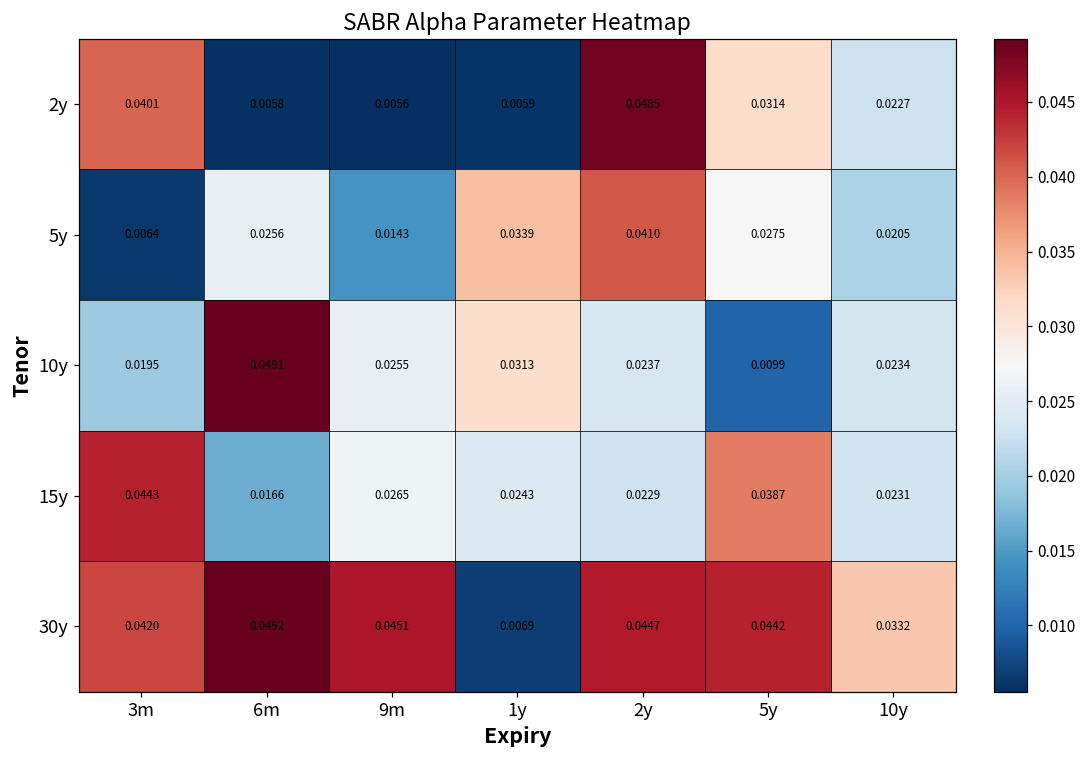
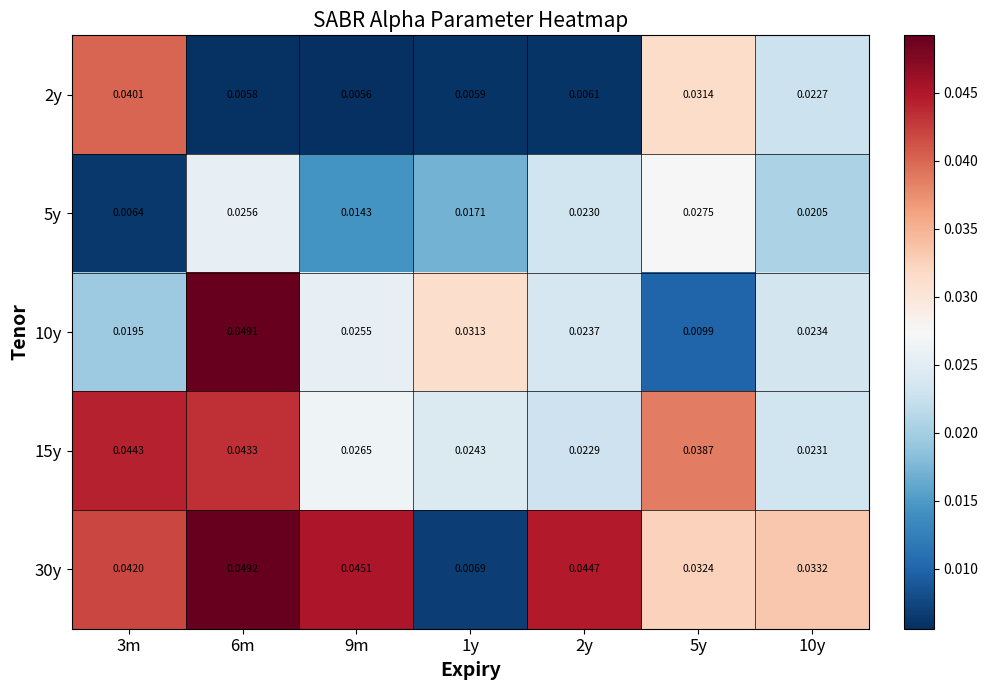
2y, 2y: 0.0485 -> 0.0061
5y, 1y: 0.0339 -> 0.0171
5y, 2y: 0.0410 -> 0.0230
15y, 6m: 0.0166 -> 0.0433
30y, 5y: 0.0442 -> 0.0324
